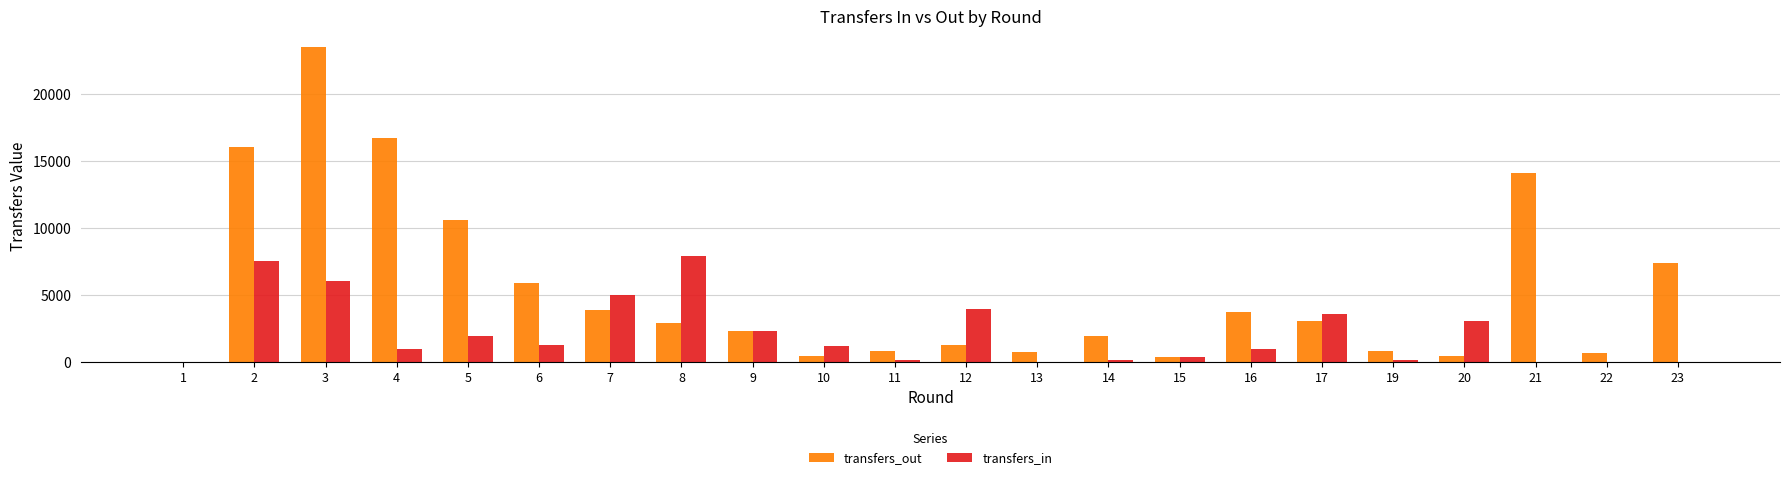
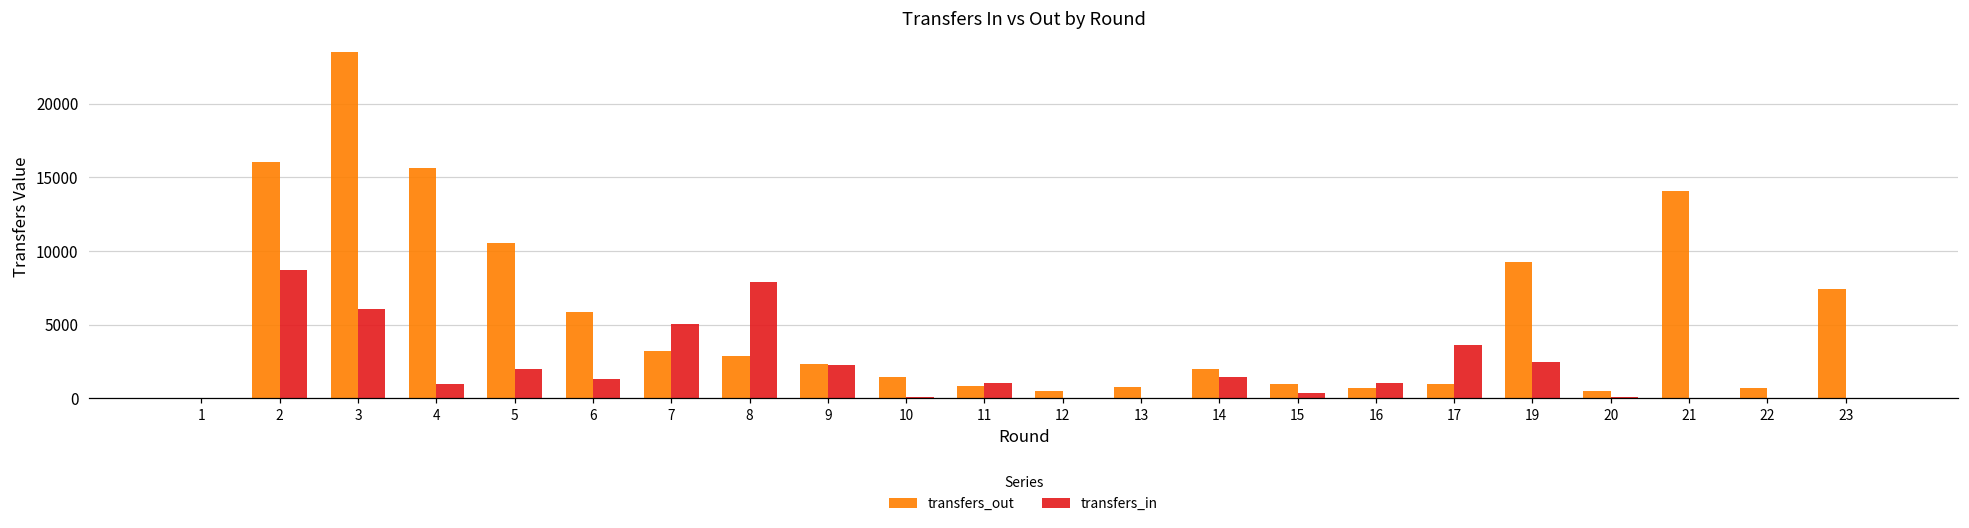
transfers_in, 2: 7500 -> 8700
transfers_out, 4: 16700 -> 15600
transfers_out, 7: 3900 -> 3200
transfers_out, 10: 400 -> 1400
transfers_in, 10: 1200 -> 100
transfers_in, 11: 200 -> 1000
transfers_out, 12: 1200 -> 500
transfers_in, 12: 3900 -> 0
transfers_in, 14: 100 -> 1500
transfers_out, 15: 400 -> 1000
transfers_out, 16: 3700 -> 700
transfers_out, 17: 3000 -> 1000
transfers_out, 19: 900 -> 9300
transfers_in, 19: 200 -> 2400
transfers_in, 20: 3000 -> 100
